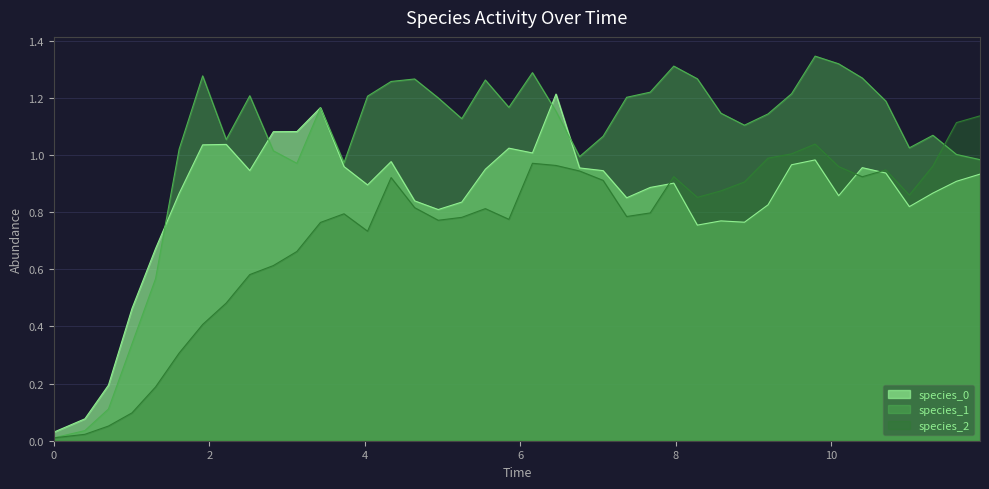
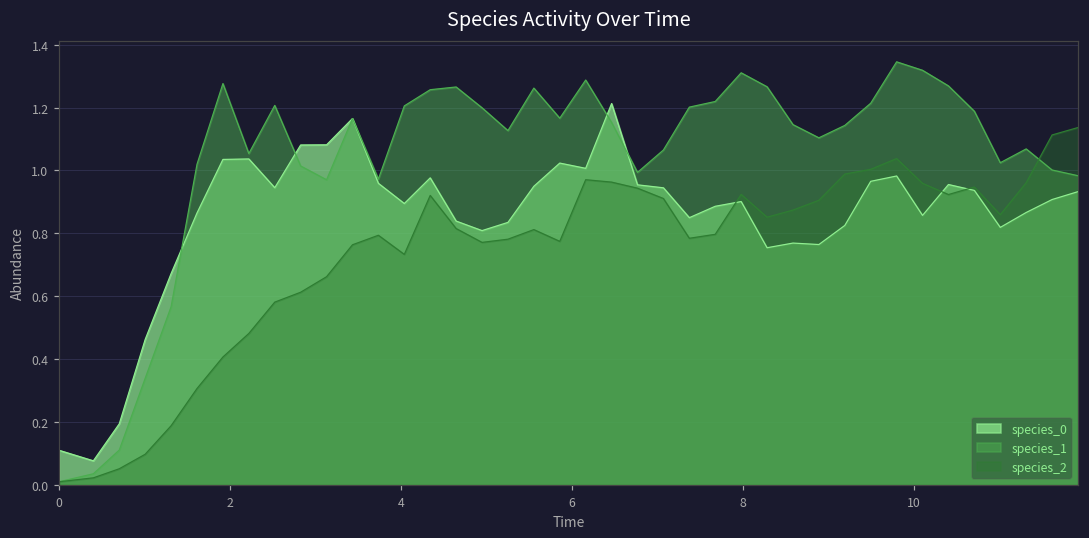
species_0, 0: 0.03 -> 0.11
